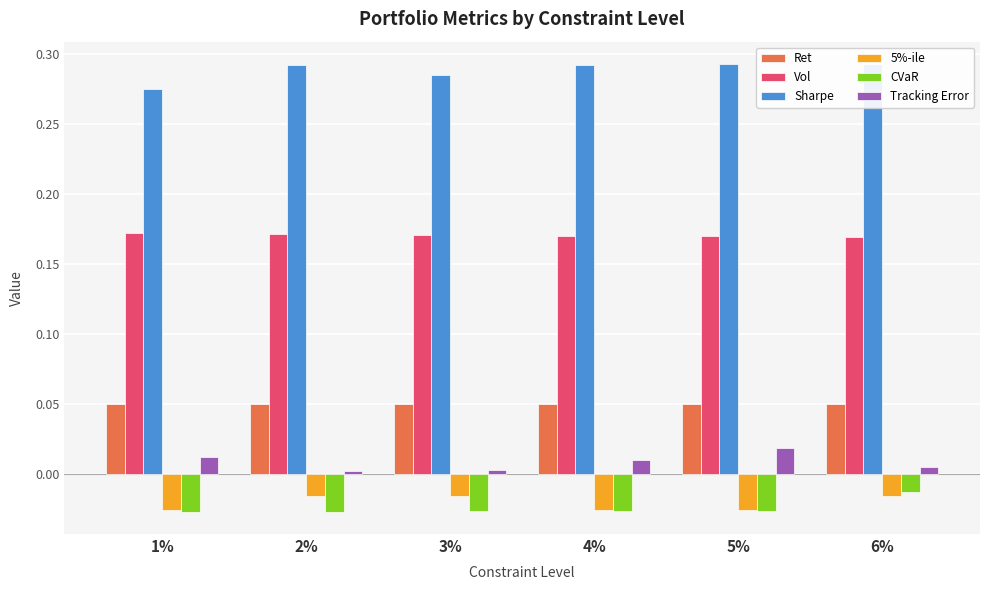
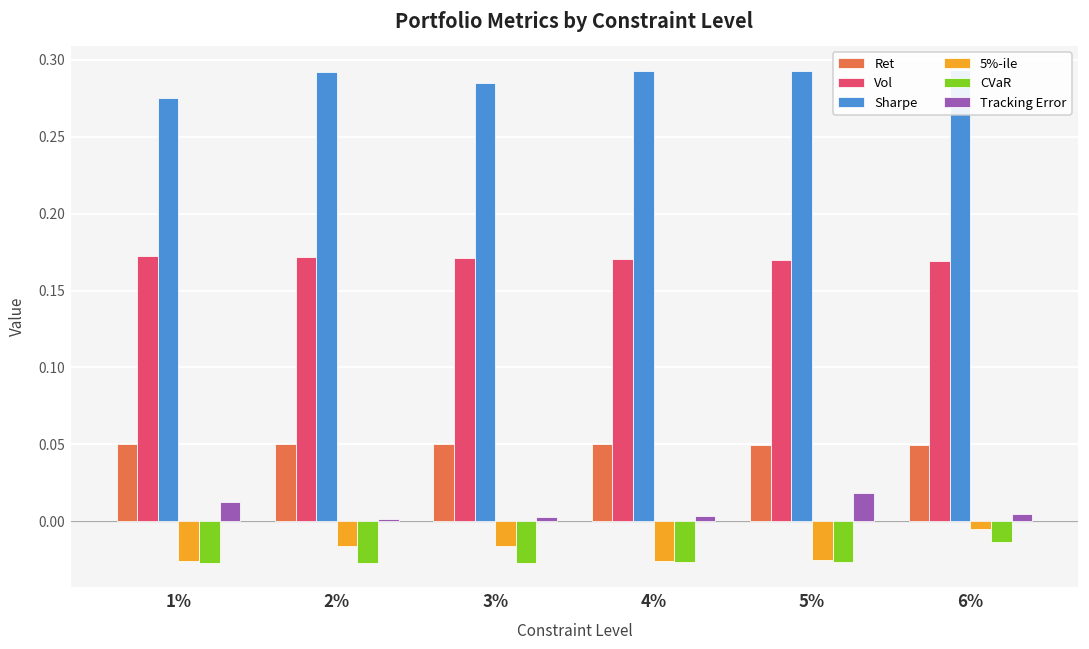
Tracking Error, 4%: 0.010 -> 0.003
5%-ile, 6%: -0.016 -> -0.005
